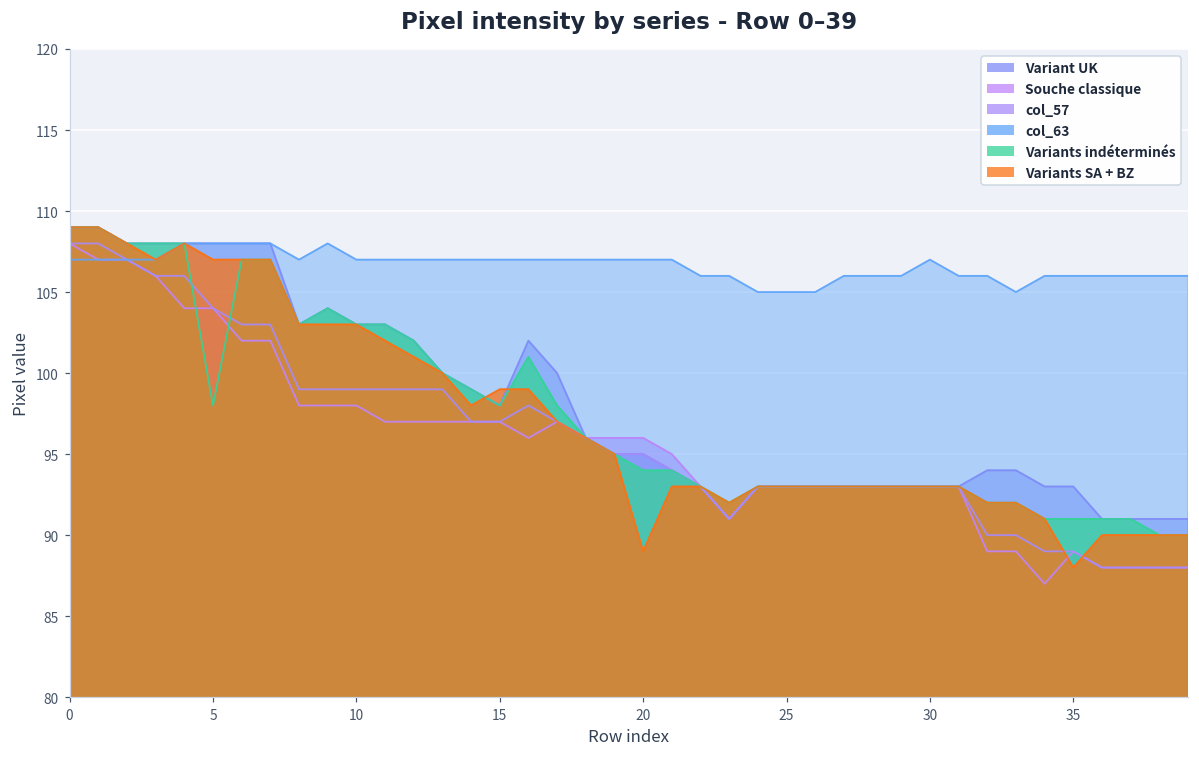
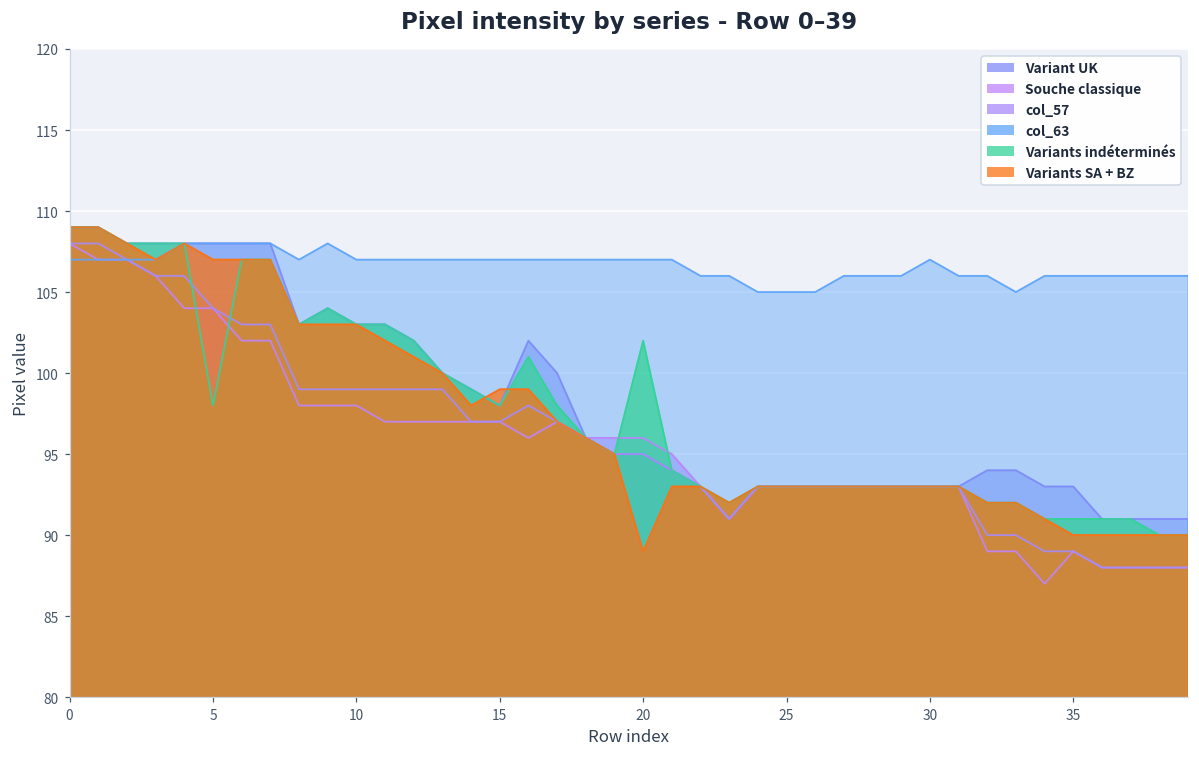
Variants indéterminés, 20: 94 -> 102
Variants SA + BZ, 35: 88 -> 90
